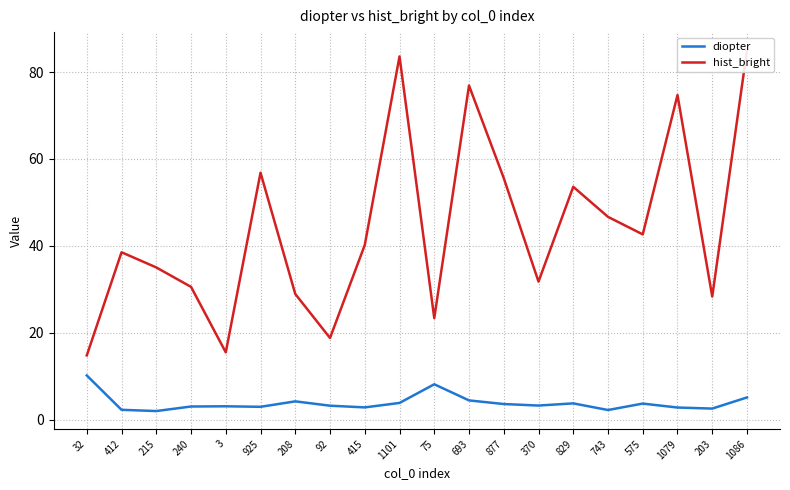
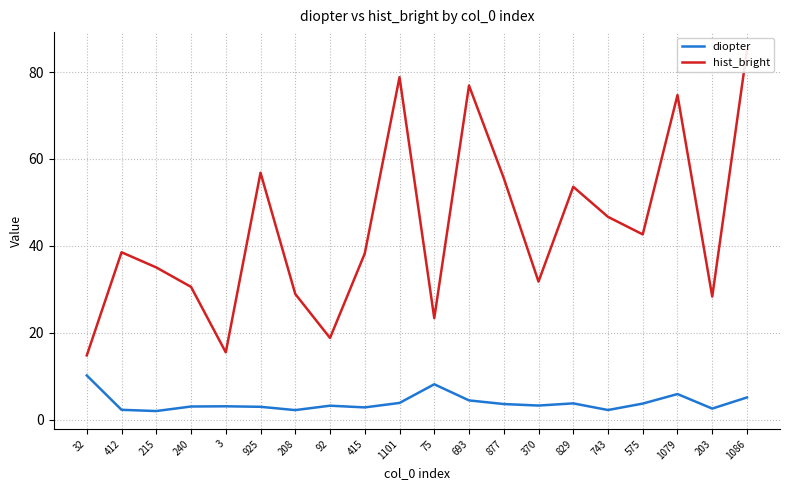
diopter, 208: 4 -> 2
hist_bright, 415: 40 -> 38
hist_bright, 1101: 84 -> 79
diopter, 1079: 3 -> 6
